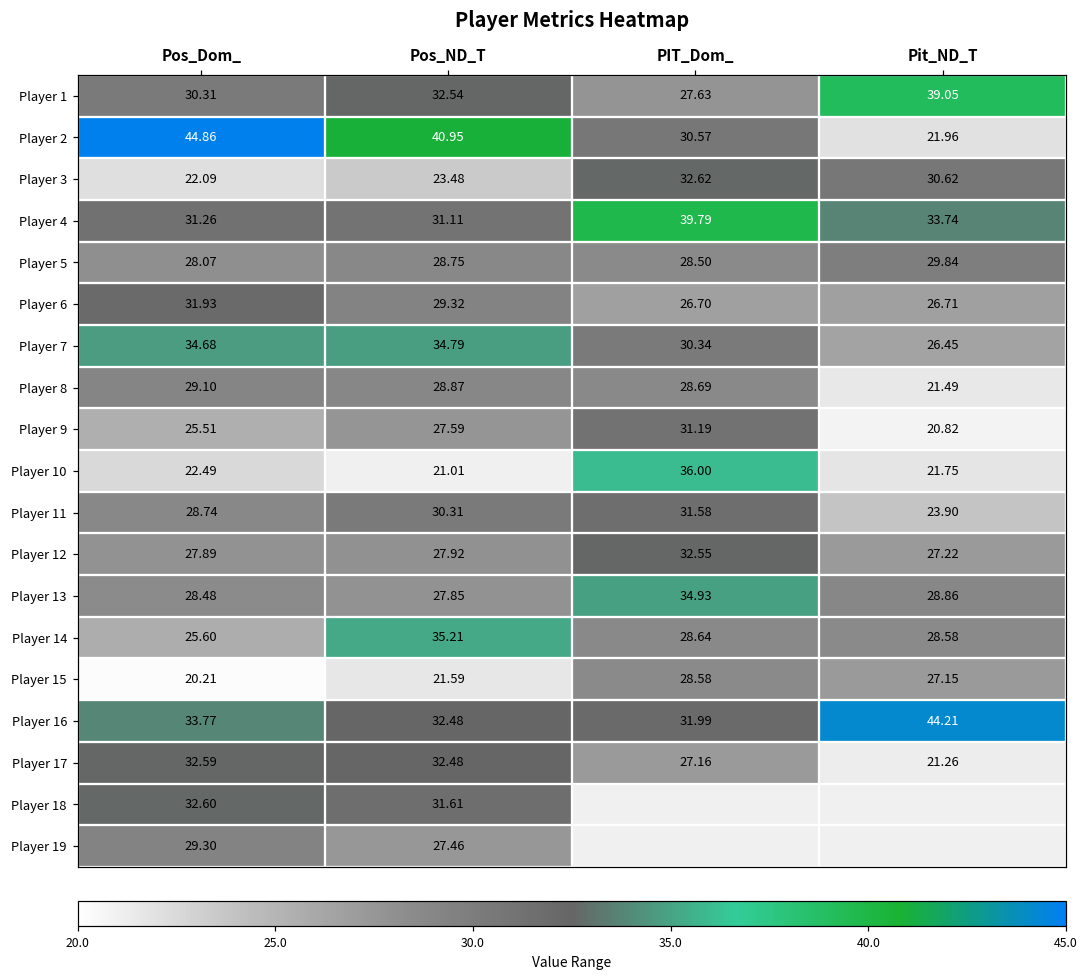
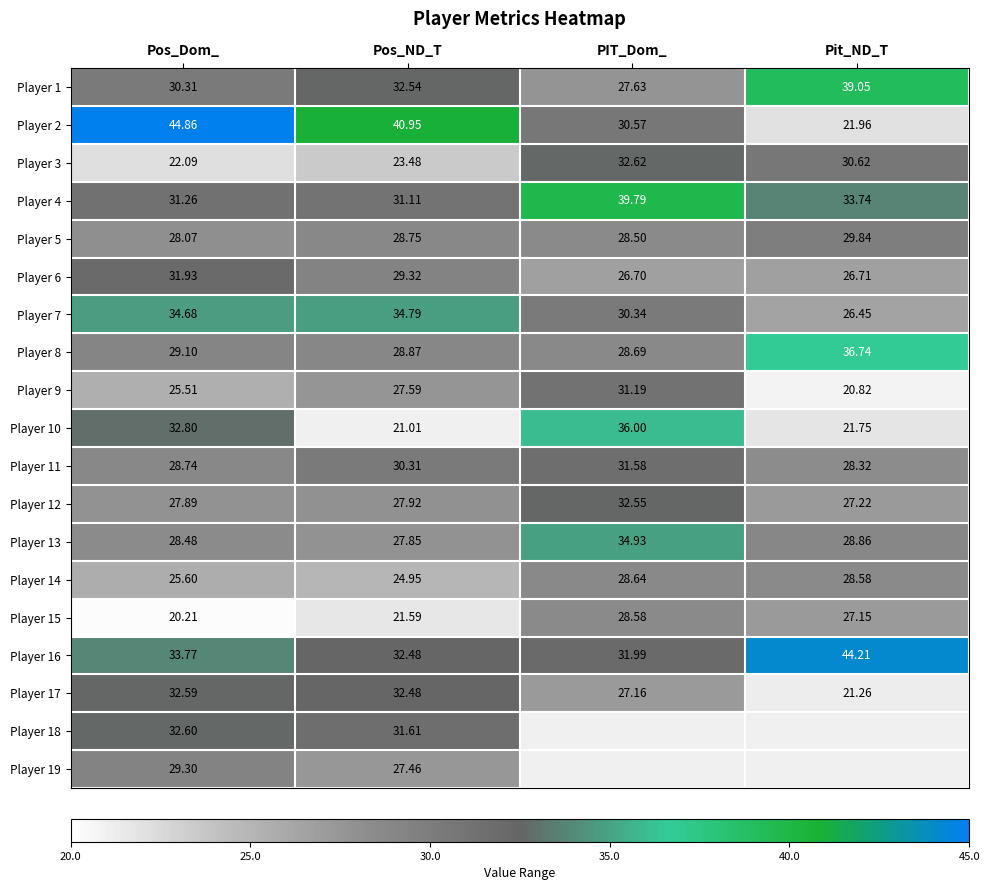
Player 8, Pit_ND_T: 21.49 -> 36.74
Player 10, Pos_Dom_: 22.49 -> 32.80
Player 11, Pit_ND_T: 23.90 -> 28.32
Player 14, Pos_ND_T: 35.21 -> 24.95
